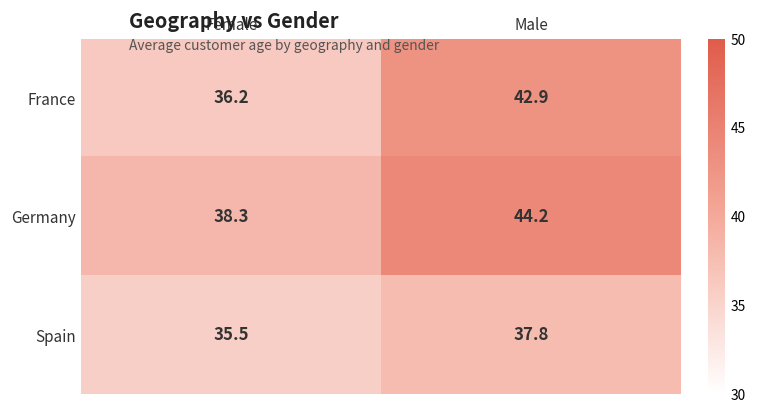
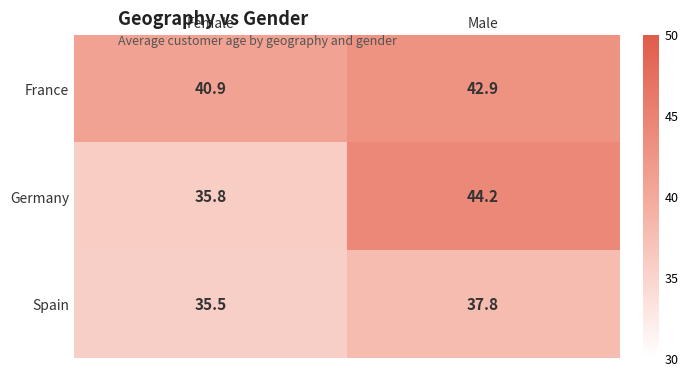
France, Female: 36.2 -> 40.9
Germany, Female: 38.3 -> 35.8
